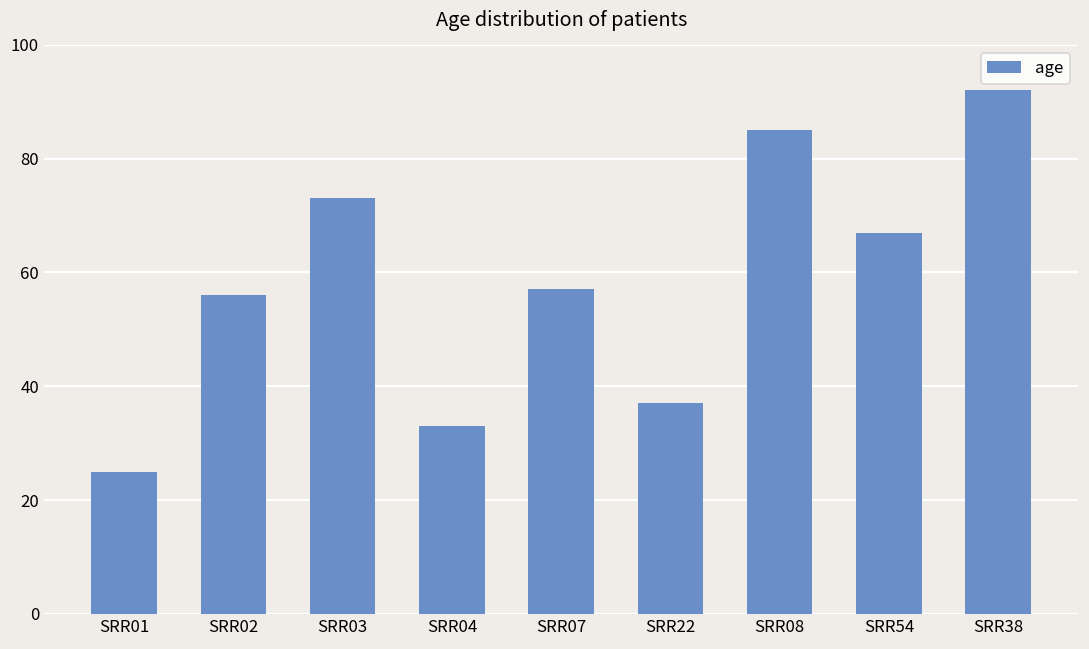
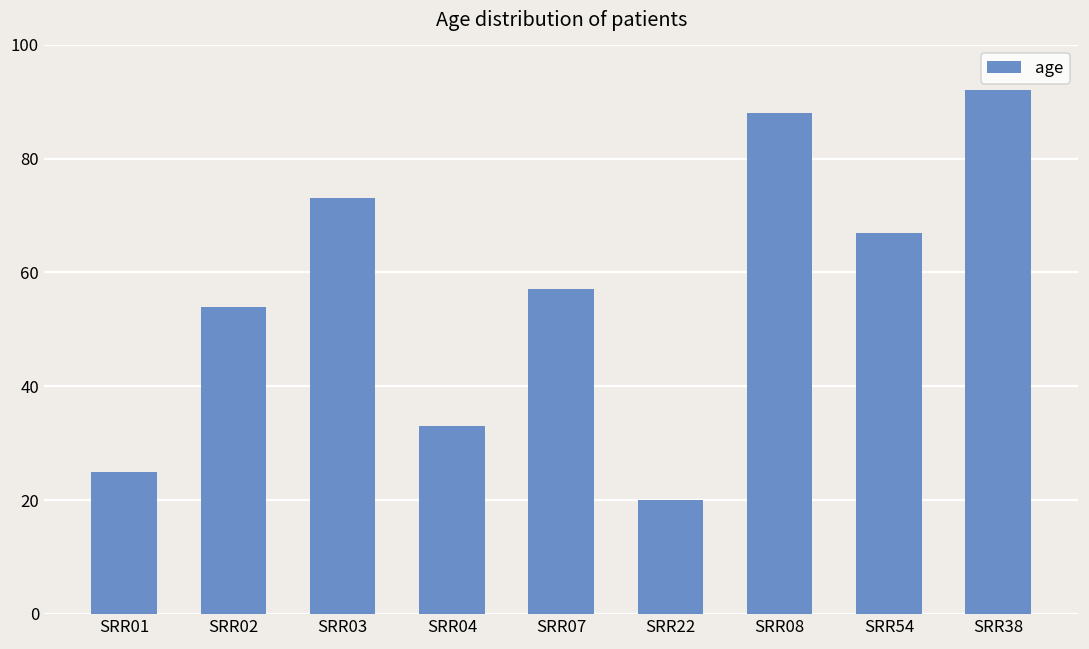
SRR02: 56 -> 54
SRR22: 37 -> 20
SRR08: 85 -> 88
